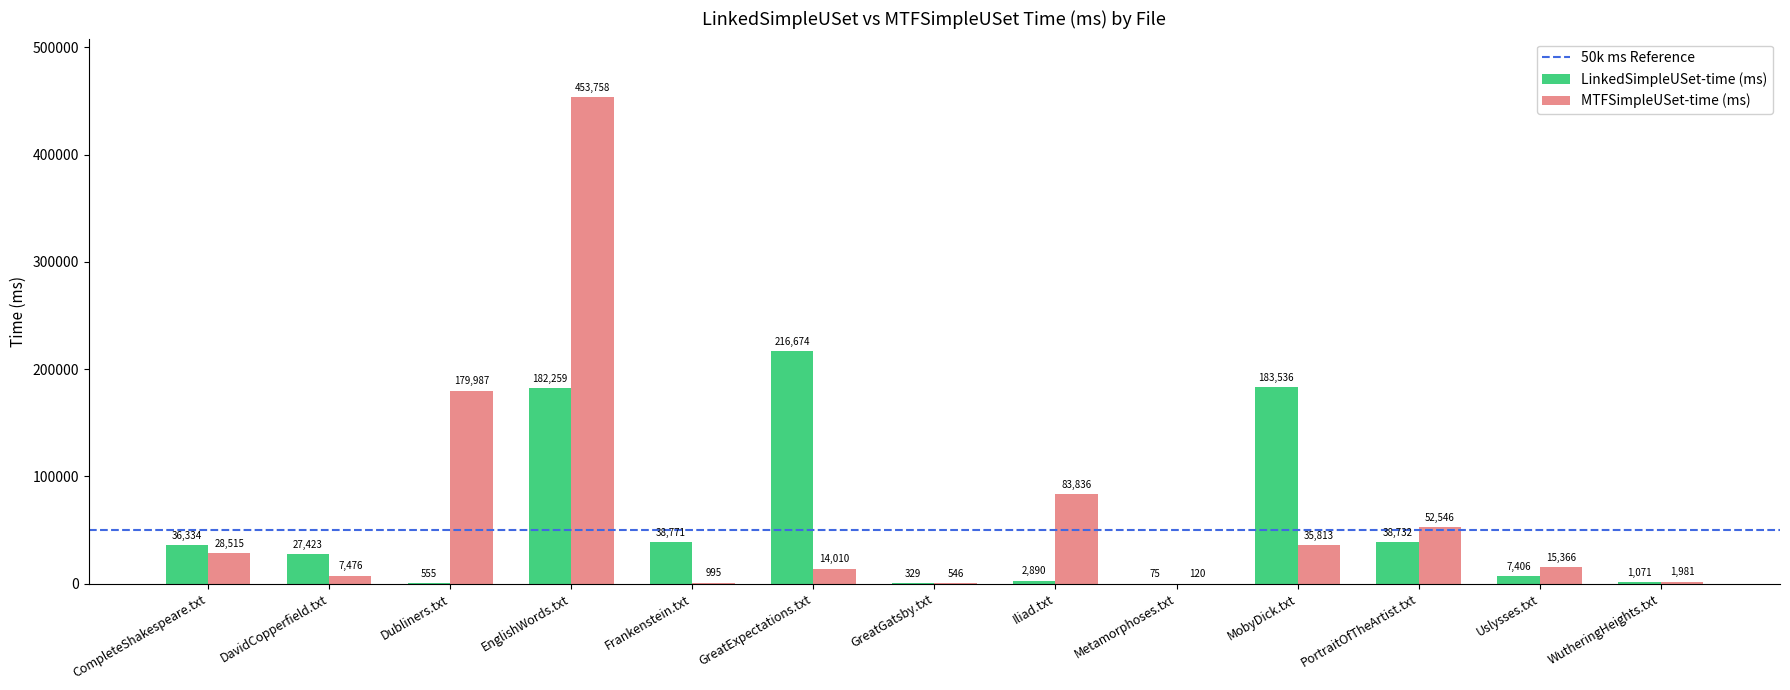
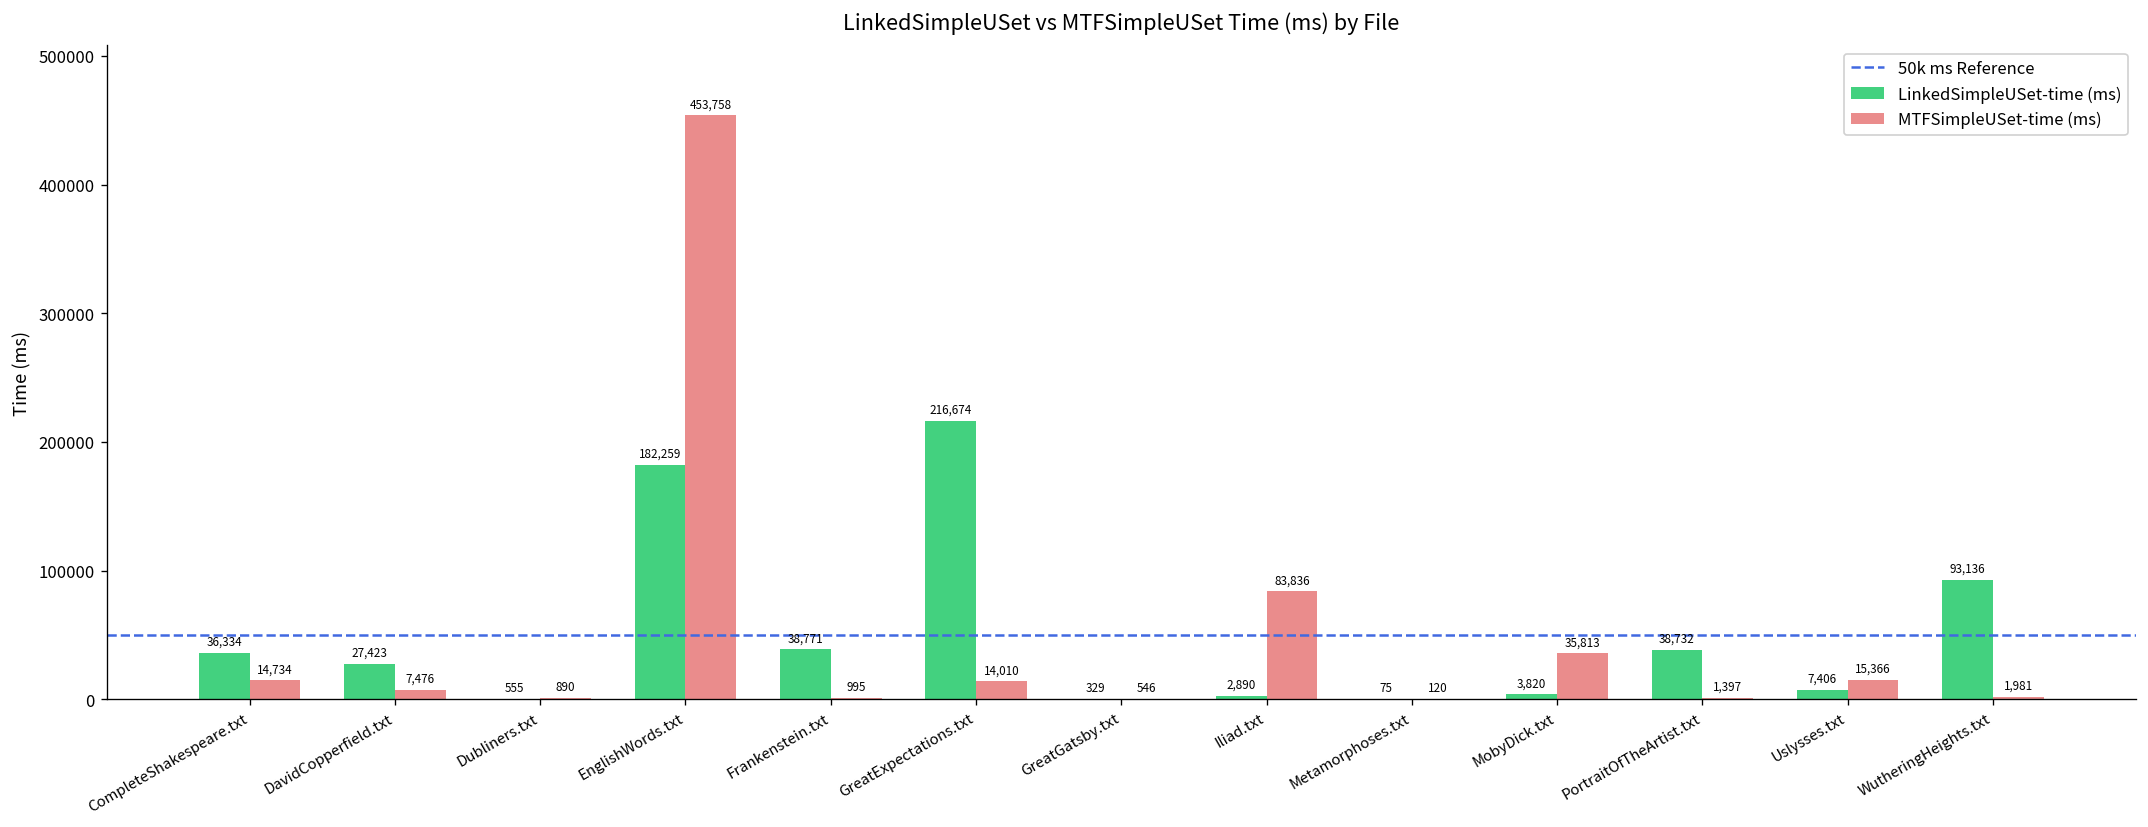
MTFSimpleUSet-time (ms), CompleteShakespeare.txt: 28,515 -> 14,734
MTFSimpleUSet-time (ms), Dubliners.txt: 179,987 -> 890
LinkedSimpleUSet-time (ms), MobyDick.txt: 183,536 -> 3,820
MTFSimpleUSet-time (ms), PortraitOfTheArtist.txt: 52,546 -> 1,397
LinkedSimpleUSet-time (ms), WutheringHeights.txt: 1,071 -> 93,136
